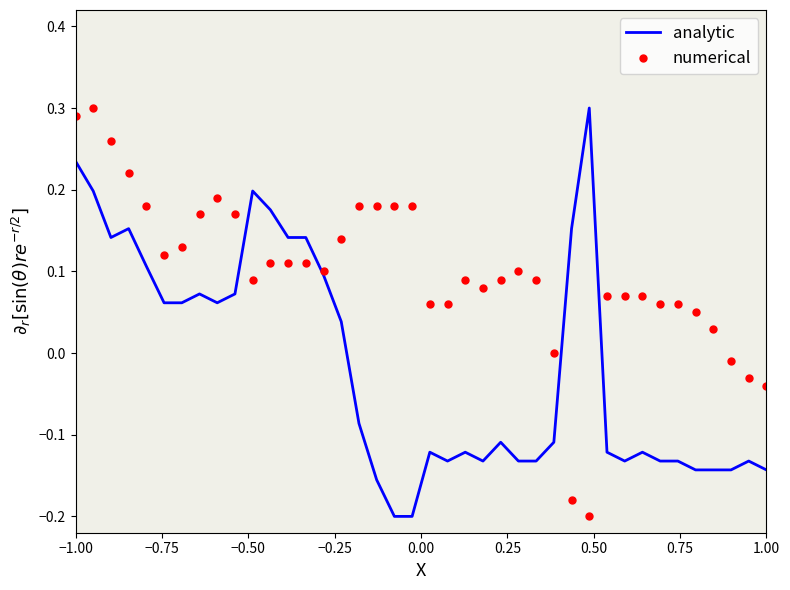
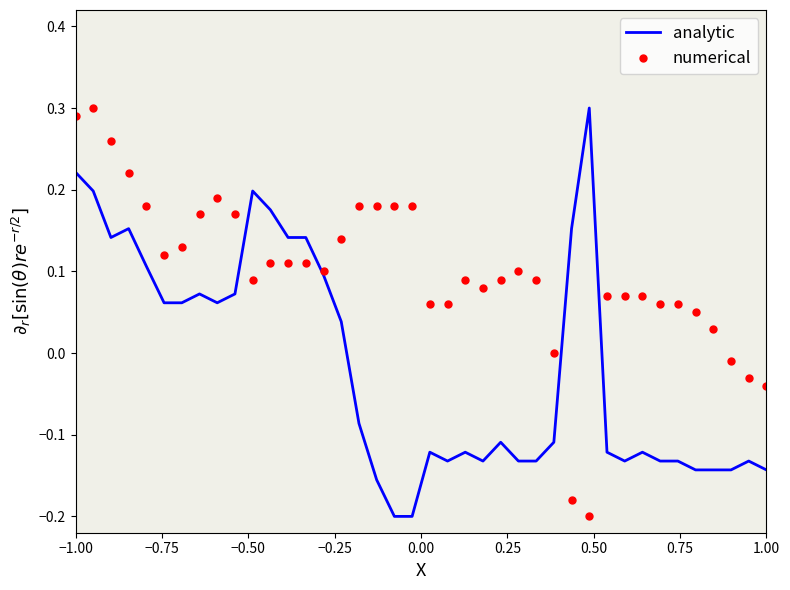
analytic, −1.00: 0.23 -> 0.22
